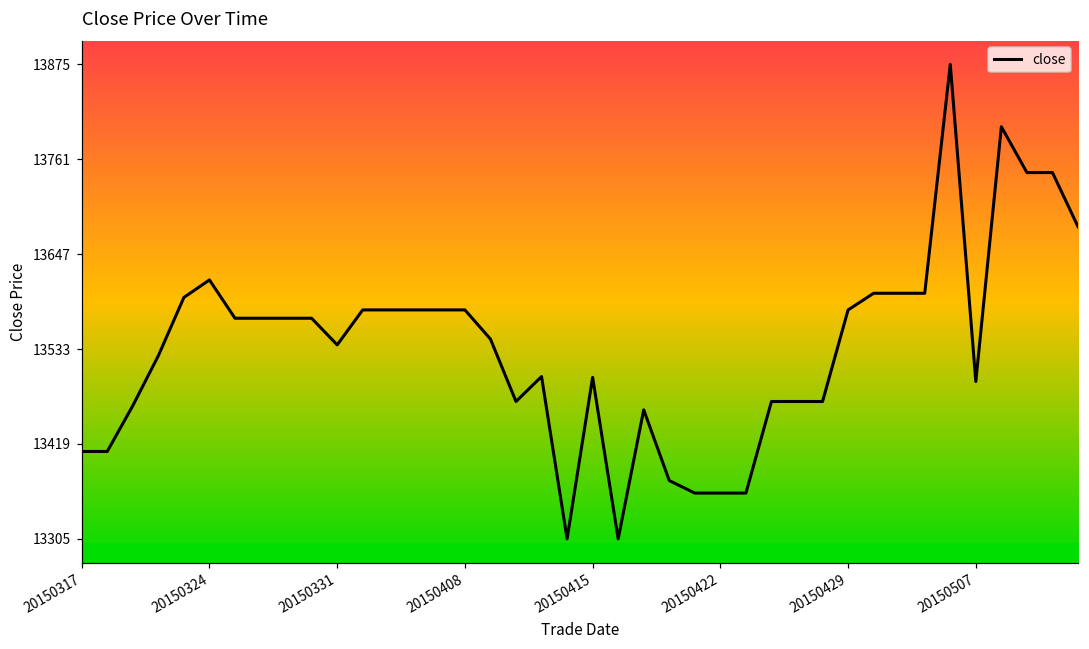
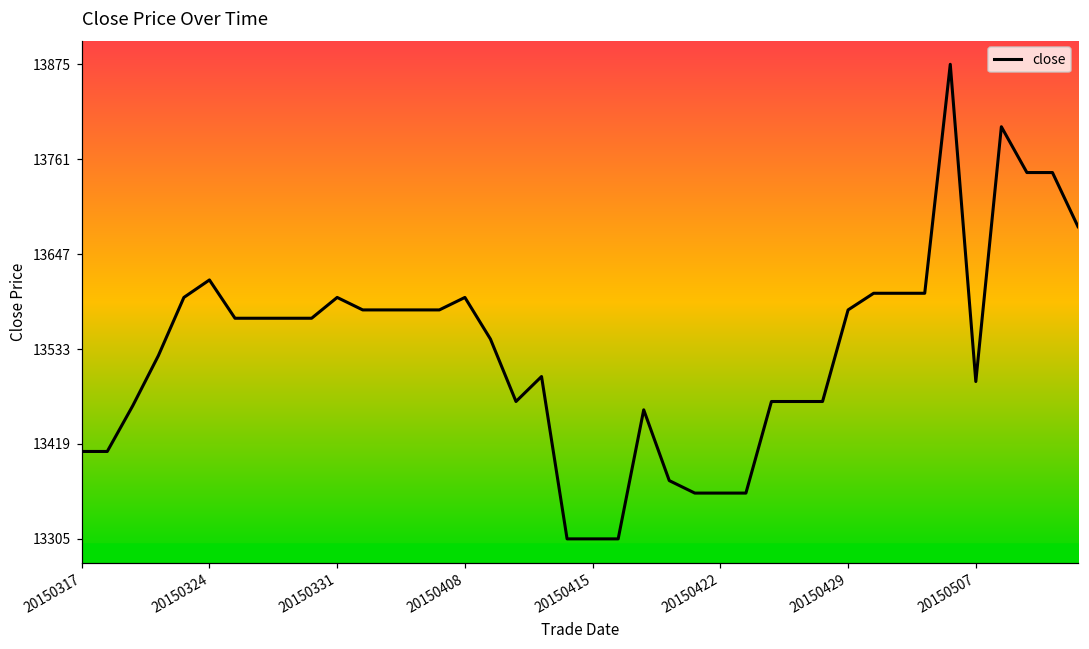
close, 20150331: 13540 -> 13600
close, 20150408: 13580 -> 13600
close, 20150415: 13500 -> 13310
